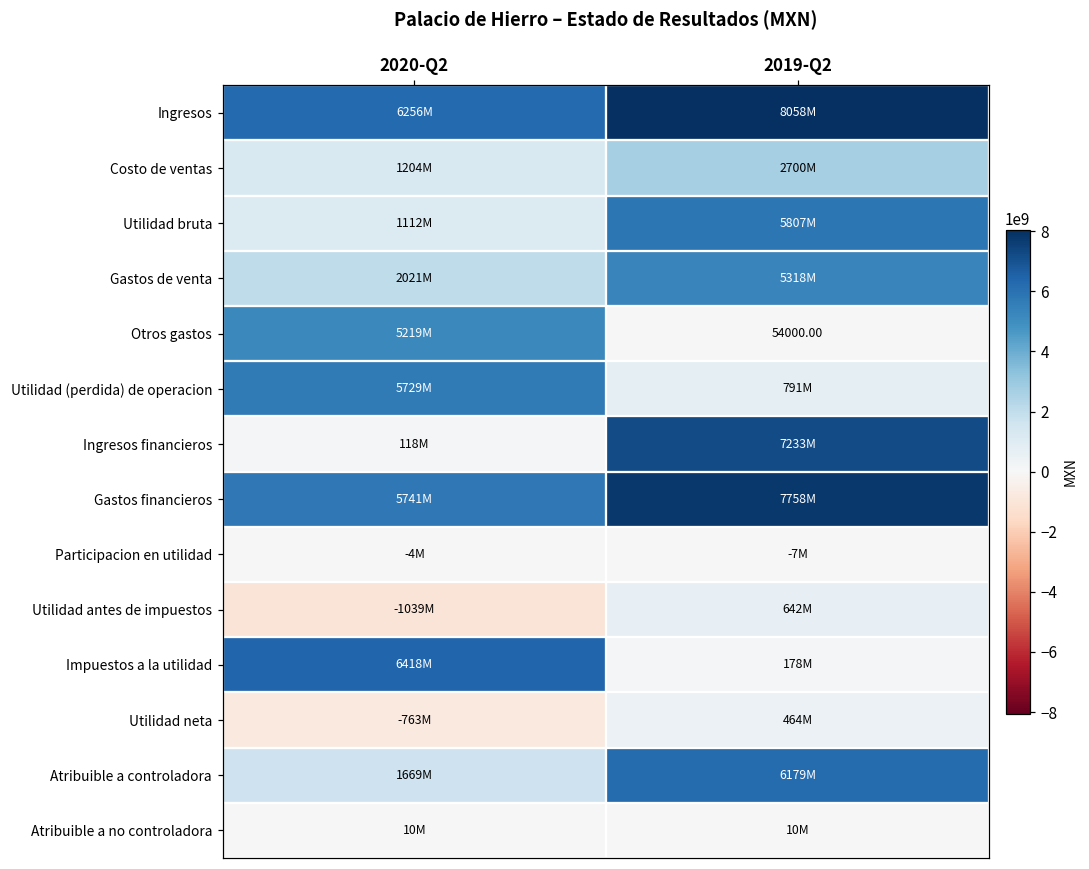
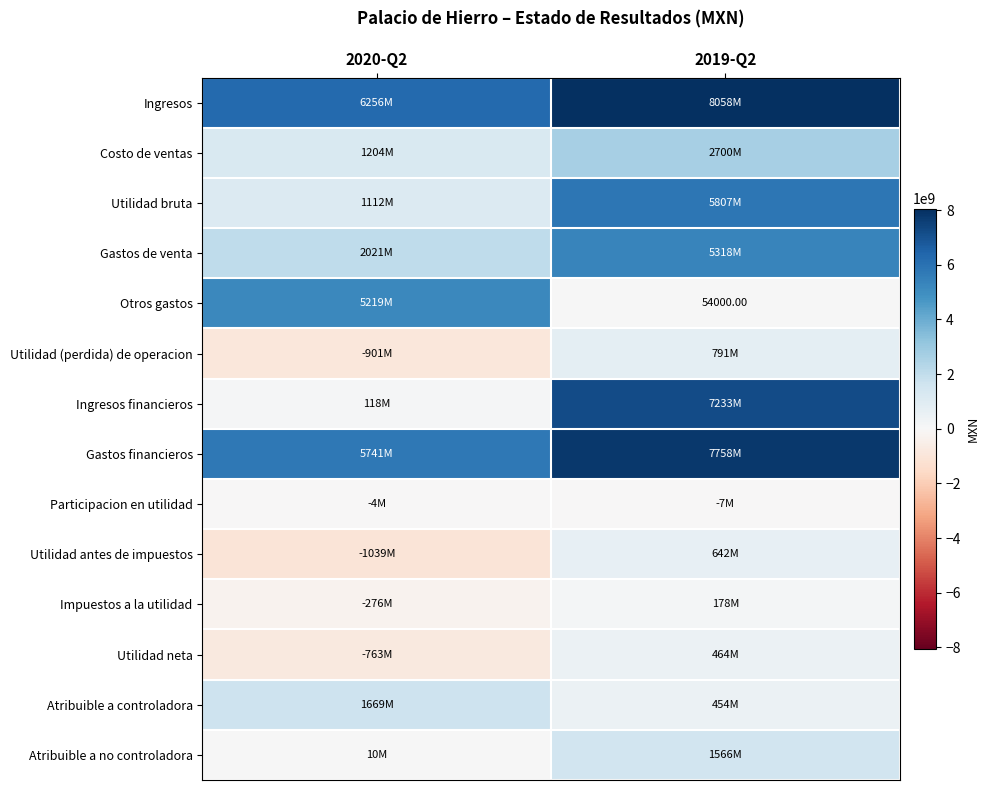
Utilidad (perdida) de operacion, 2020-Q2: 5729M -> -901M
Impuestos a la utilidad, 2020-Q2: 6418M -> -276M
Atribuible a controladora, 2019-Q2: 6179M -> 454M
Atribuible a no controladora, 2019-Q2: 10M -> 1566M
